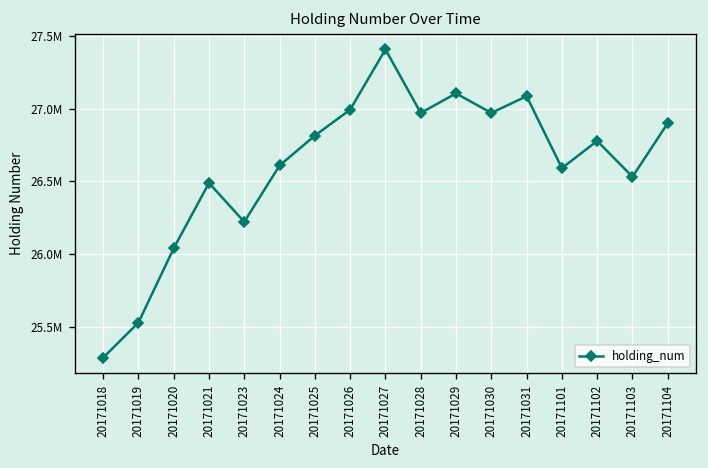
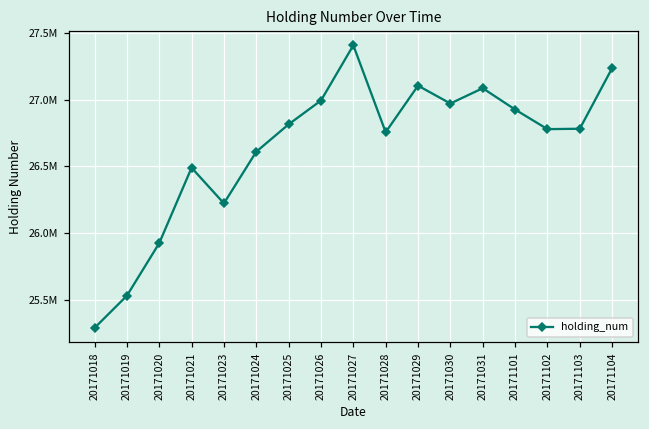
20171020: 26040000 -> 25920000
20171028: 26970000 -> 26760000
20171101: 26590000 -> 26930000
20171103: 26530000 -> 26780000
20171104: 26900000 -> 27240000
